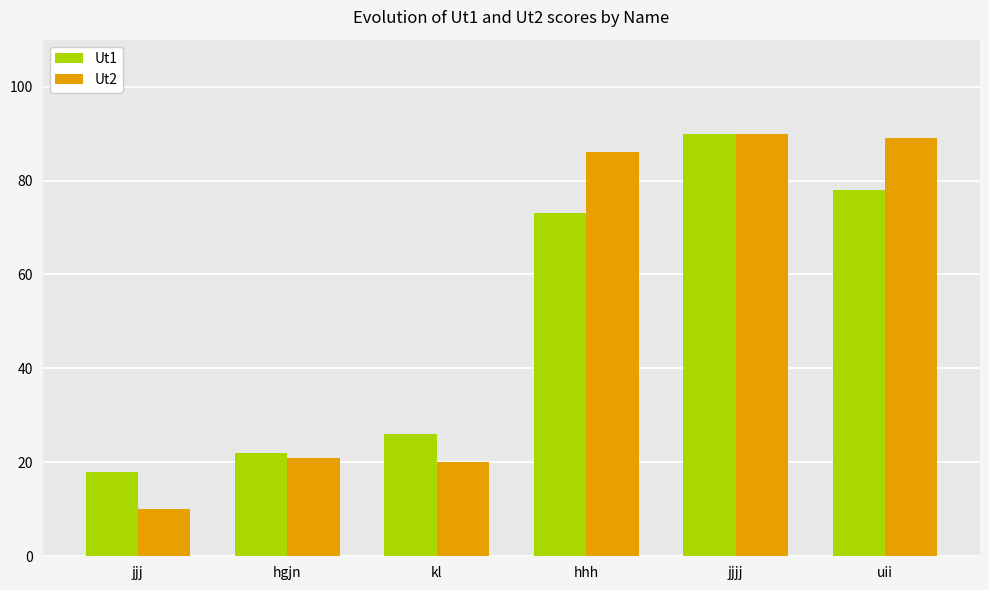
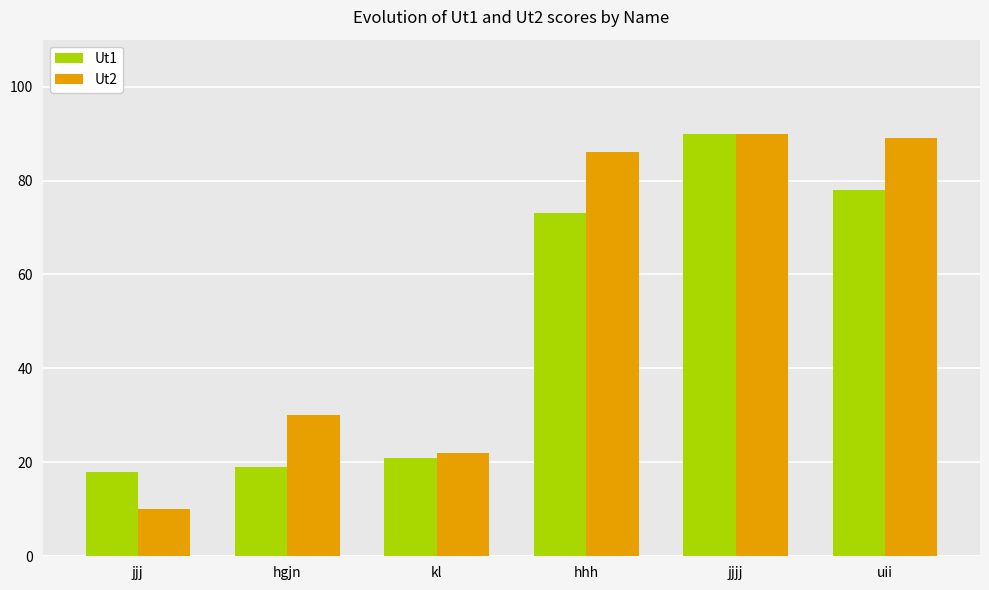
Ut1, hgjn: 22 -> 19
Ut2, hgjn: 21 -> 30
Ut1, kl: 26 -> 21
Ut2, kl: 20 -> 22
